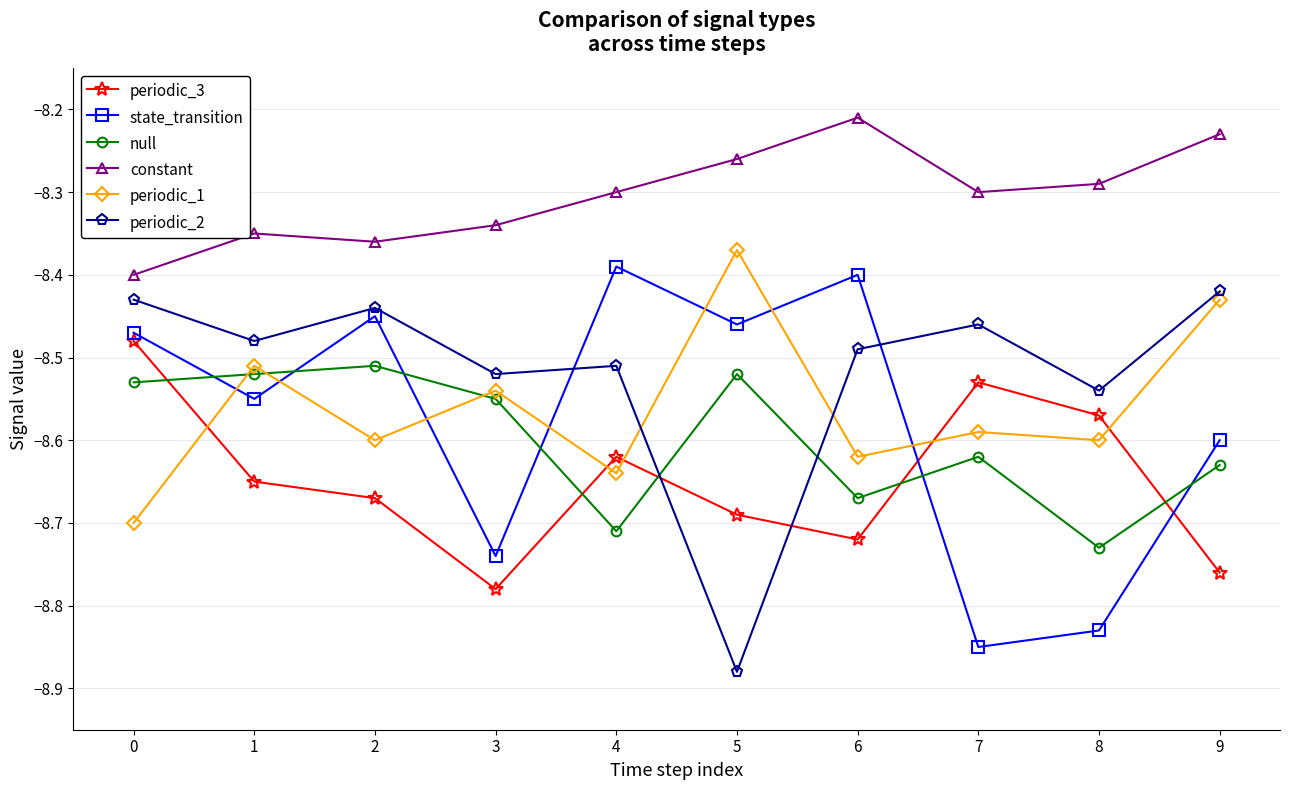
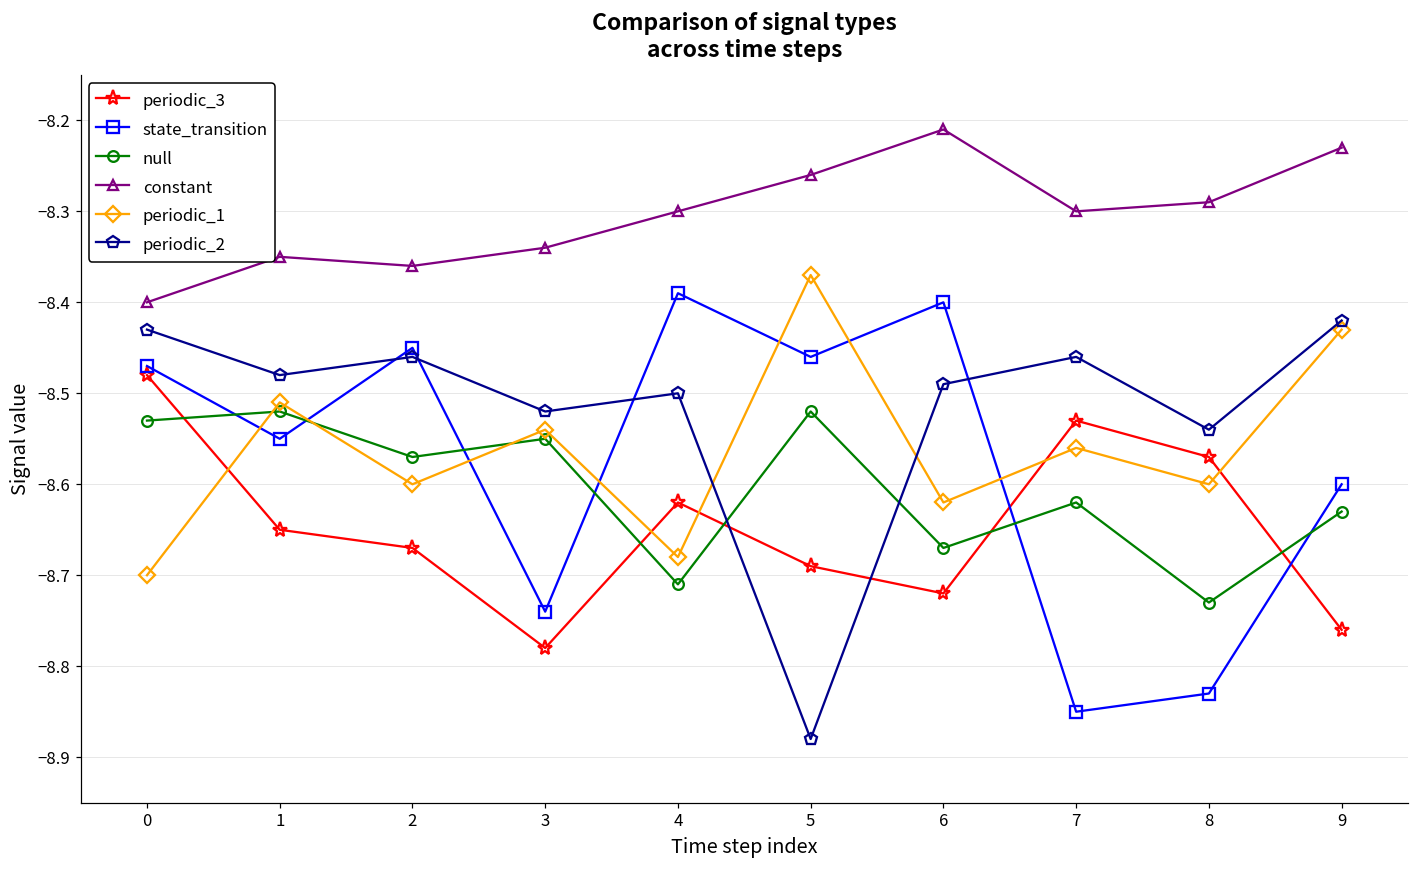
null, 2: -8.51 -> -8.57
periodic_2, 2: -8.44 -> -8.46
periodic_1, 4: -8.64 -> -8.68
periodic_2, 4: -8.51 -> -8.50
periodic_1, 7: -8.59 -> -8.56
